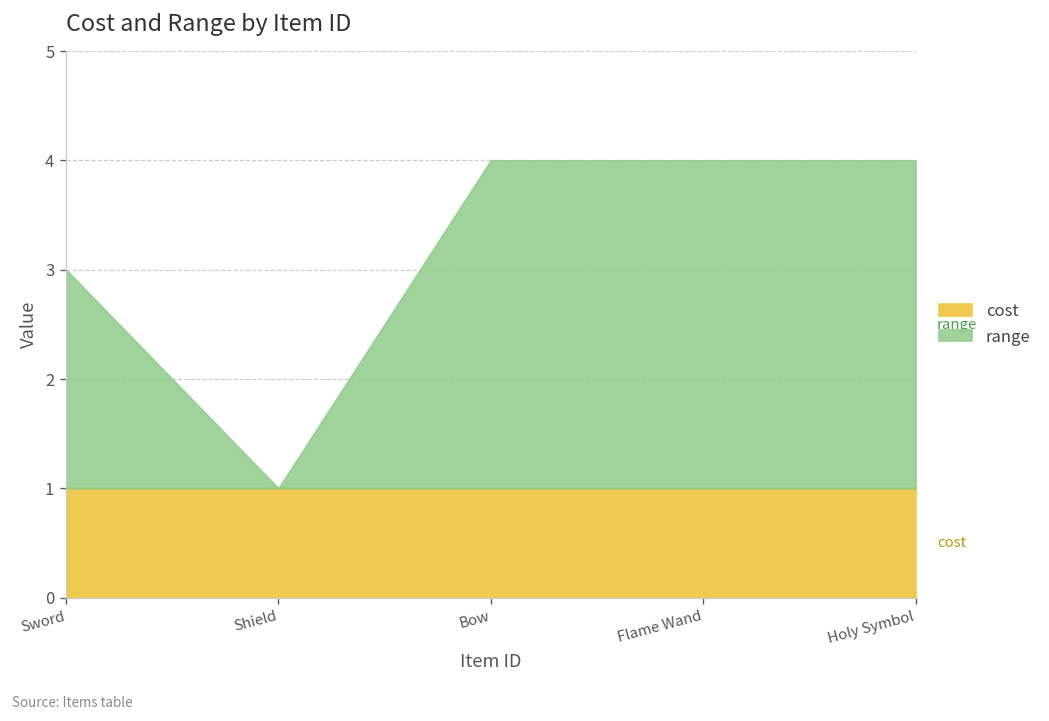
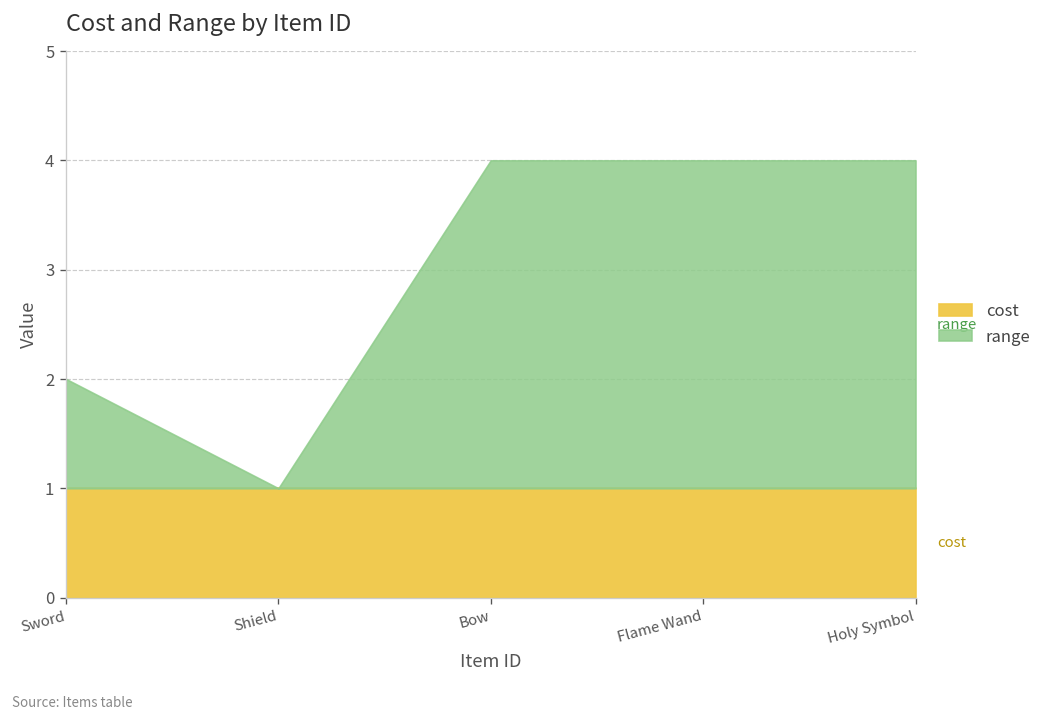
range, Sword: 2 -> 1
